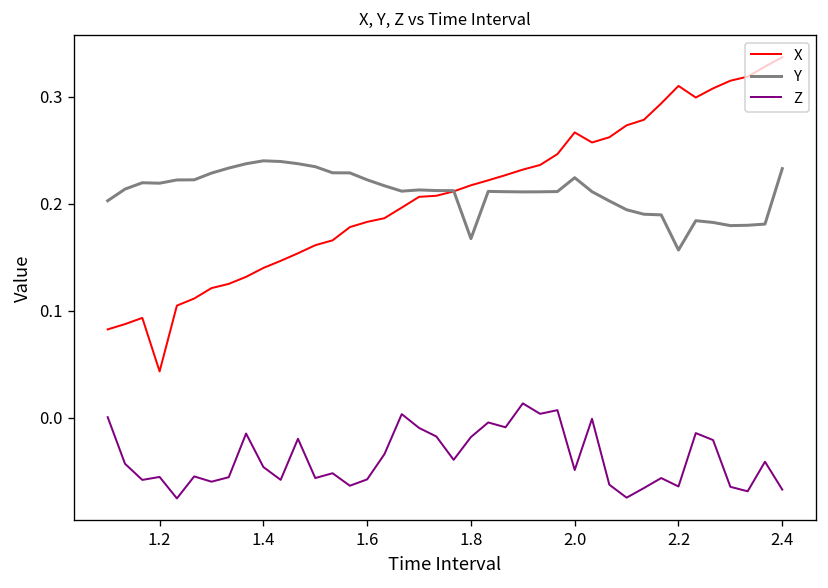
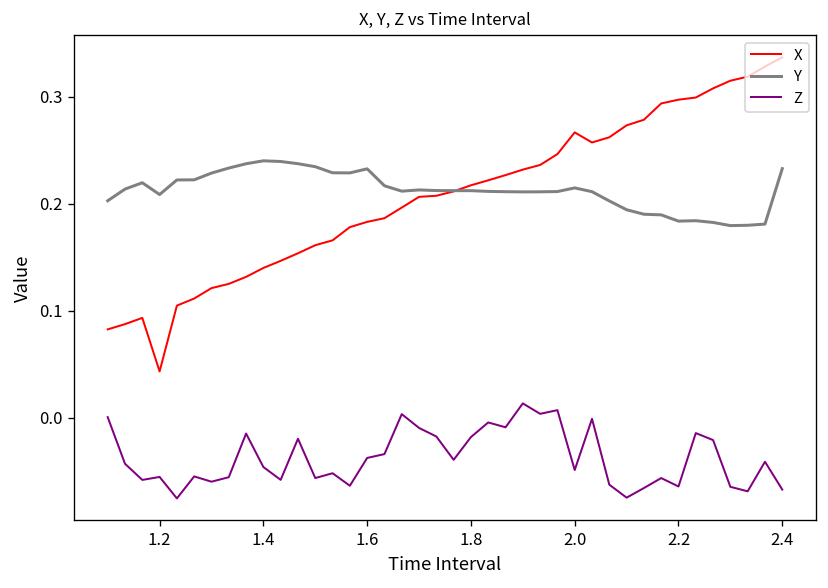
Y, 1.2: 0.22 -> 0.21
Y, 1.6: 0.22 -> 0.23
Z, 1.6: -0.06 -> -0.04
Y, 1.8: 0.17 -> 0.21
Y, 2.0: 0.22 -> 0.21
X, 2.2: 0.31 -> 0.30
Y, 2.2: 0.16 -> 0.18
